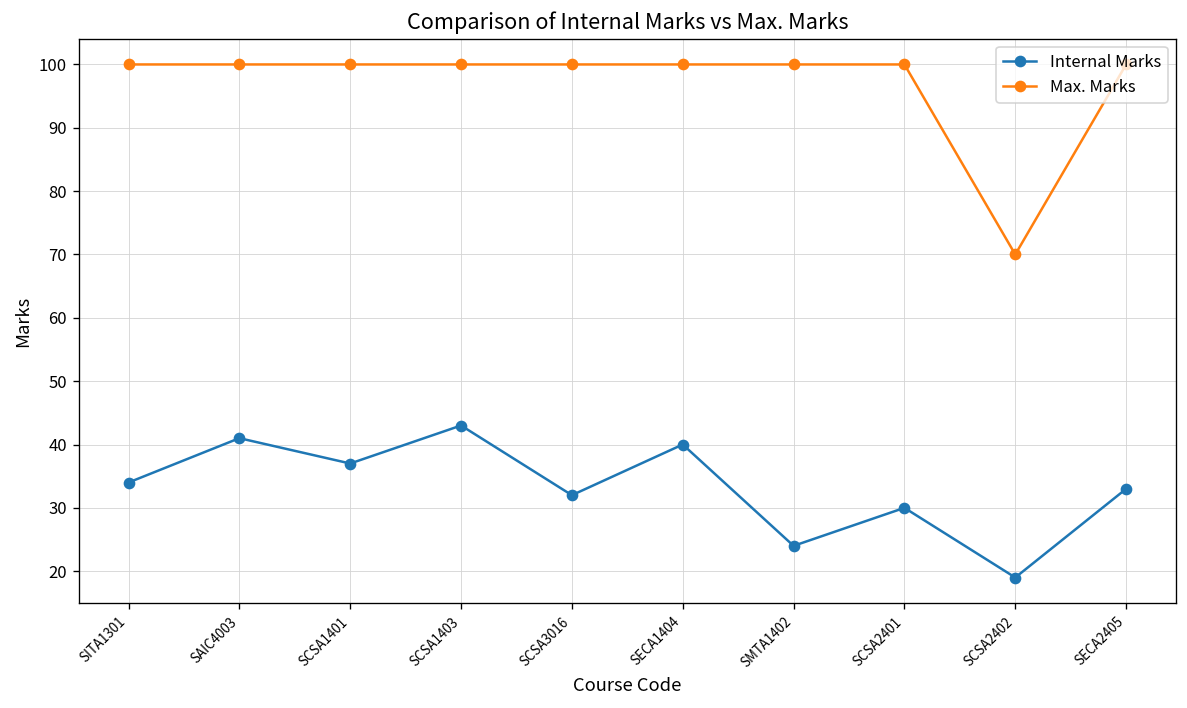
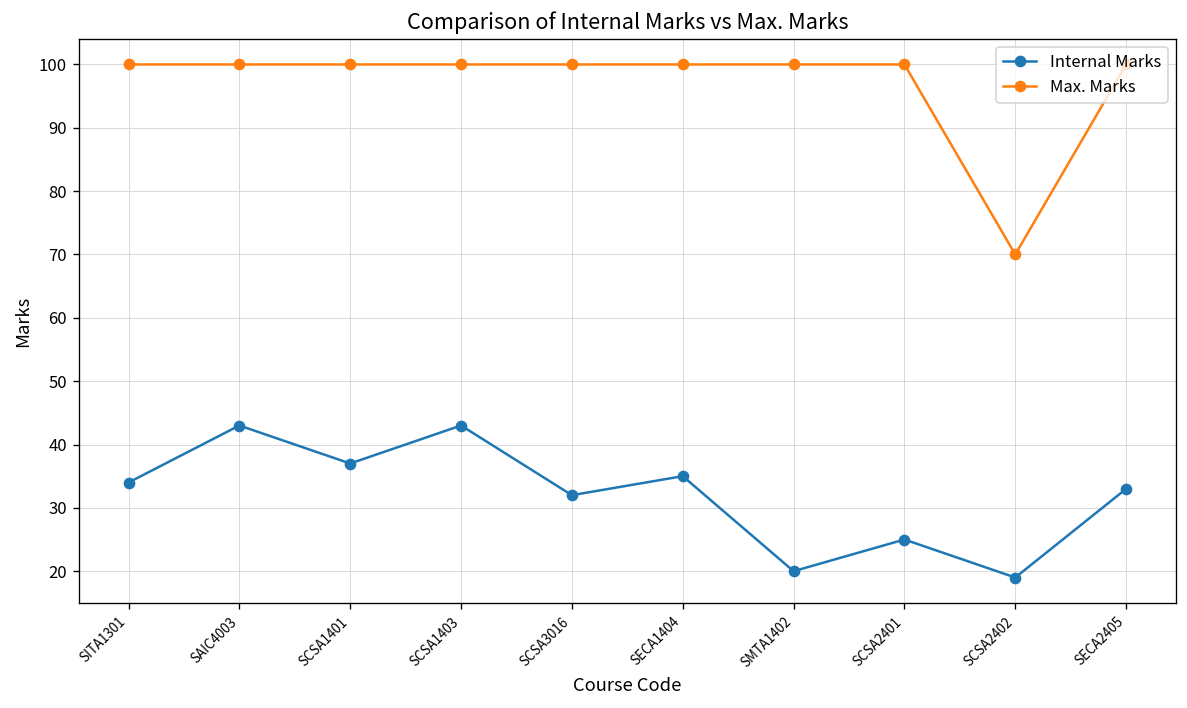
Internal Marks, SAIC4003: 41 -> 43
Internal Marks, SECA1404: 40 -> 35
Internal Marks, SMTA1402: 24 -> 20
Internal Marks, SCSA2401: 30 -> 25
